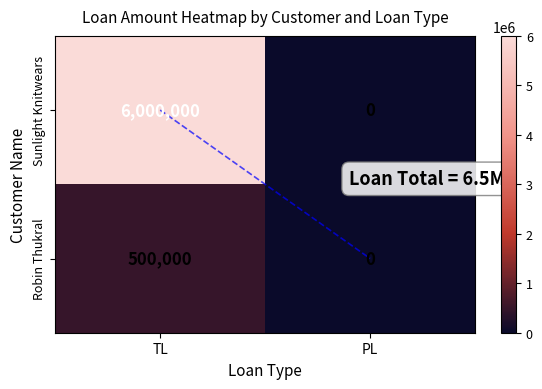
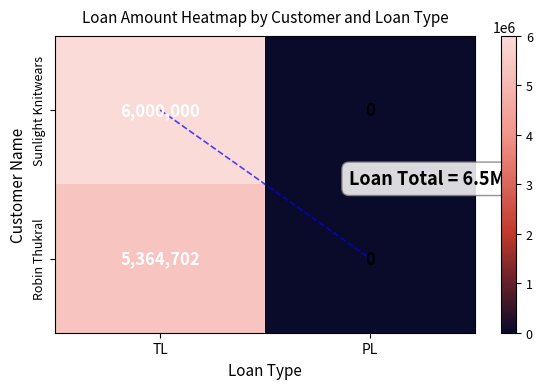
Robin Thukral, TL: 500,000 -> 5,364,702
